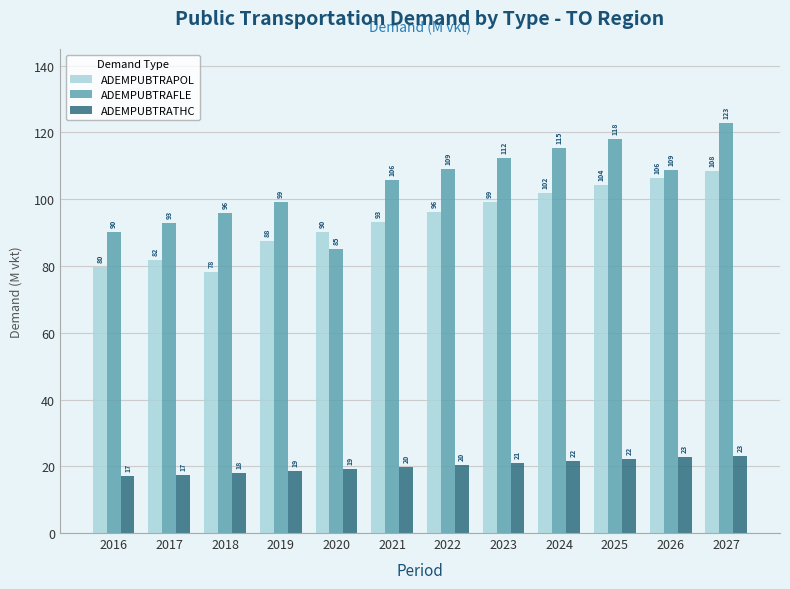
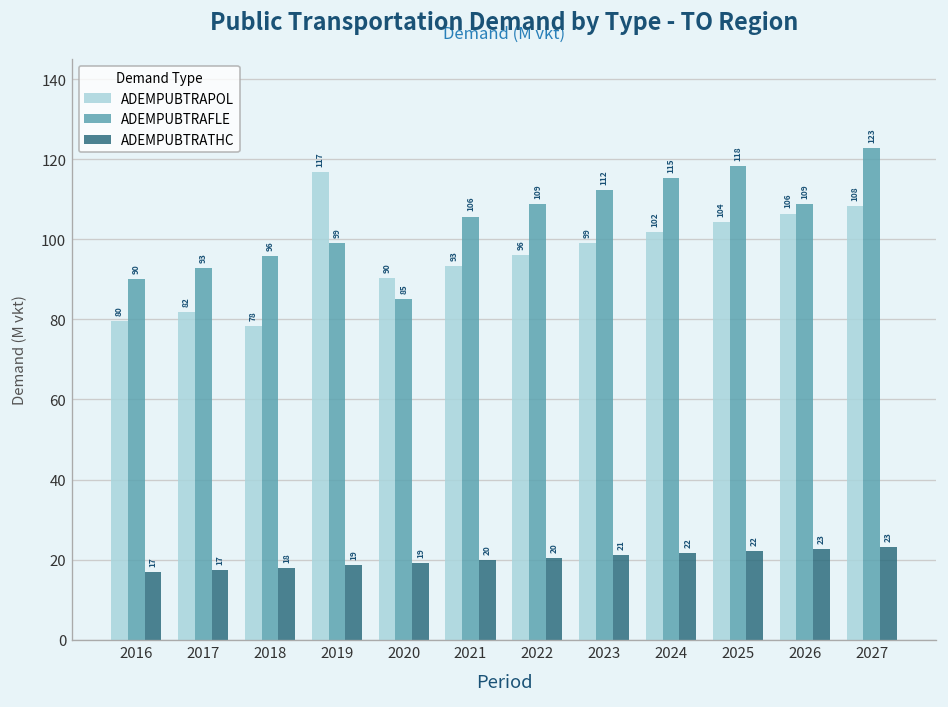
ADEMPUBTRAPOL, 2019: 88 -> 117
